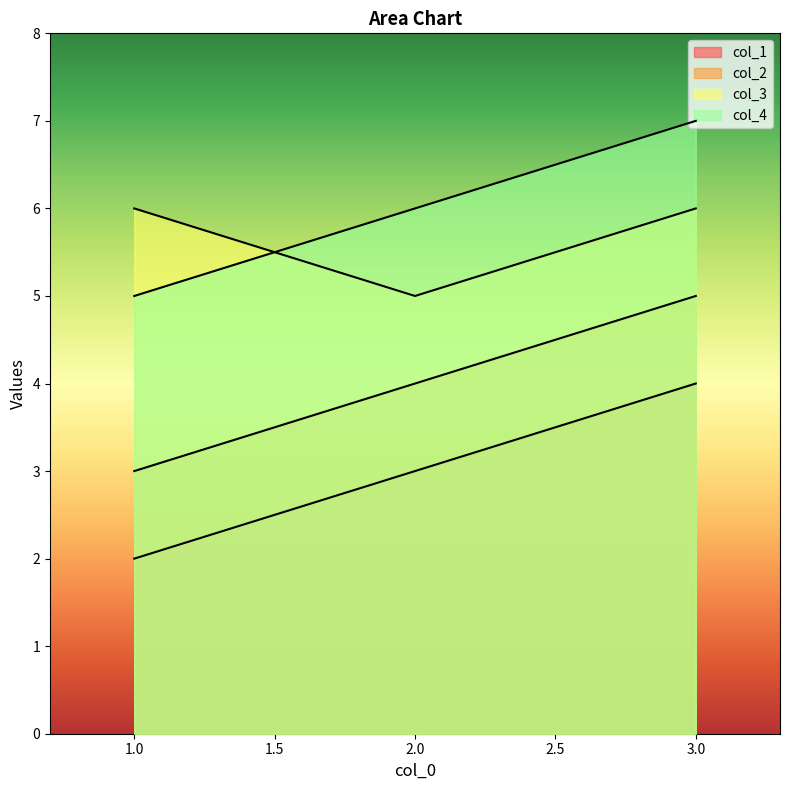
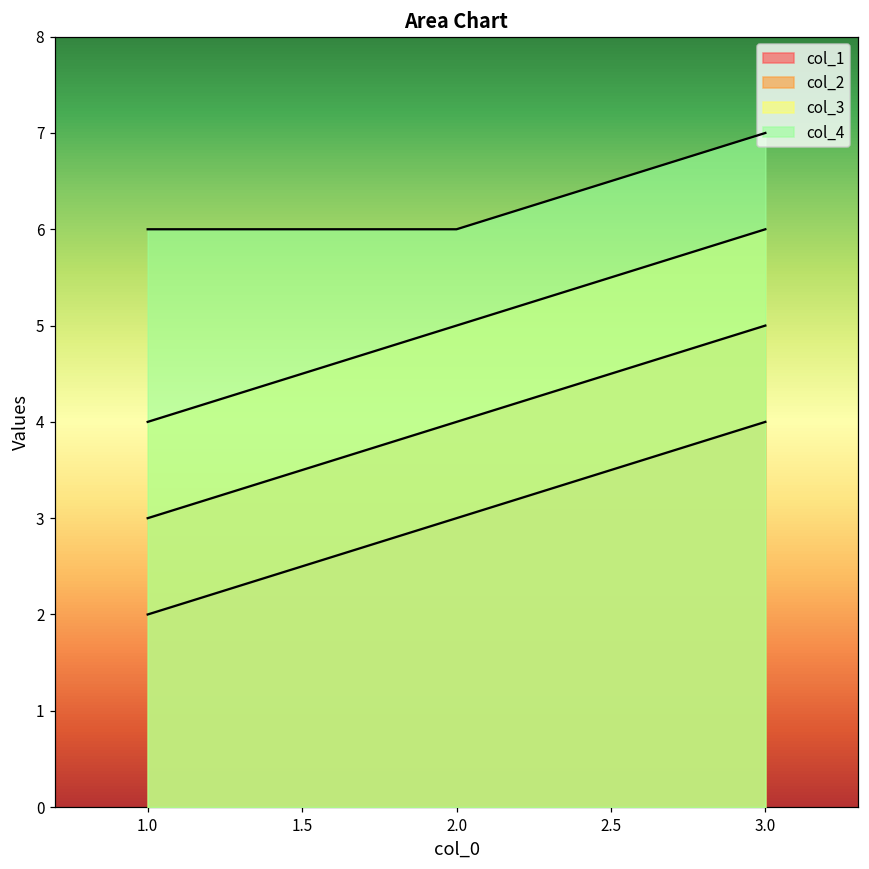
col_3, 1.0: 6 -> 4
col_4, 1.0: 5 -> 6
